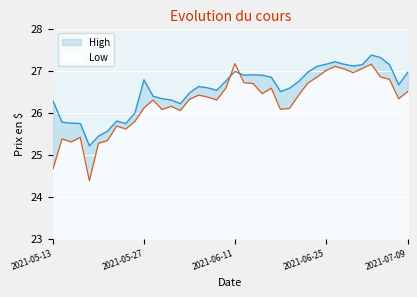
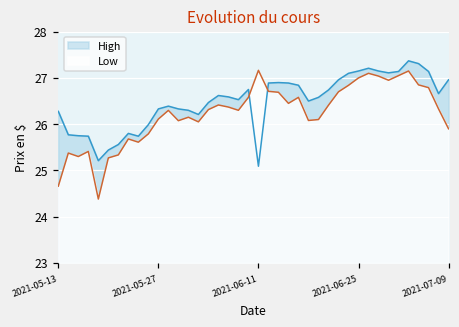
High, 2021-05-27: 26.8 -> 26.3
High, 2021-06-11: 27.0 -> 25.1
Low, 2021-07-09: 26.5 -> 25.9
